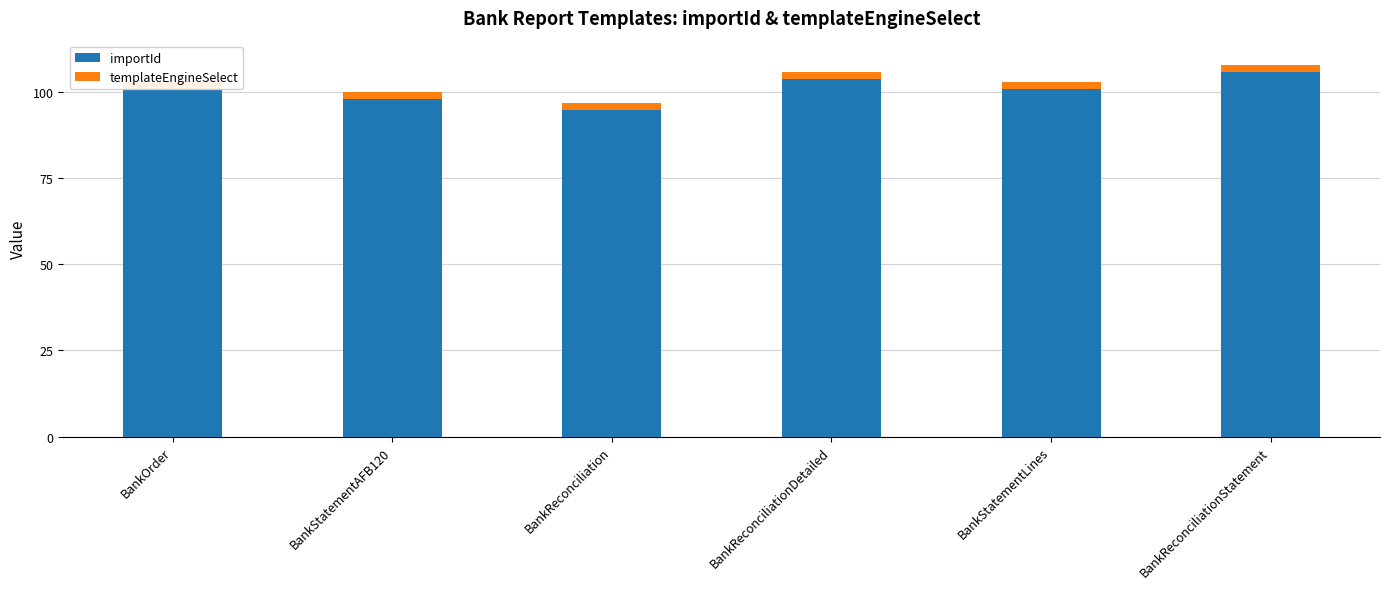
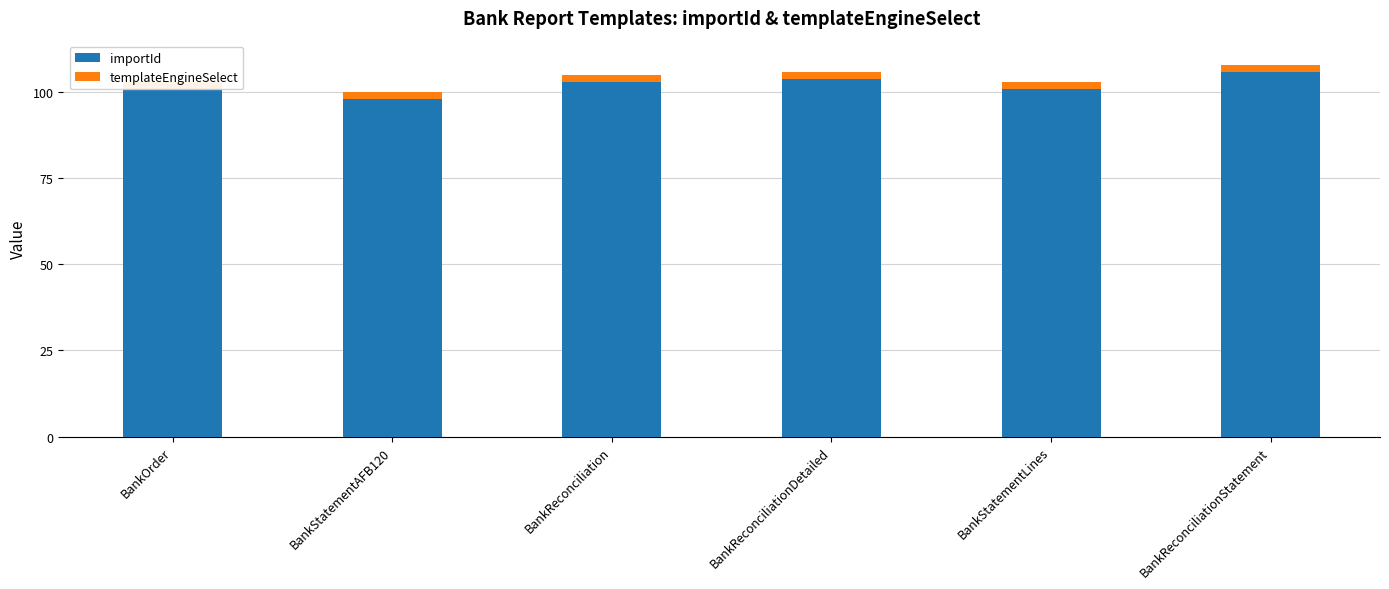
importId, BankReconciliation: 95 -> 103
